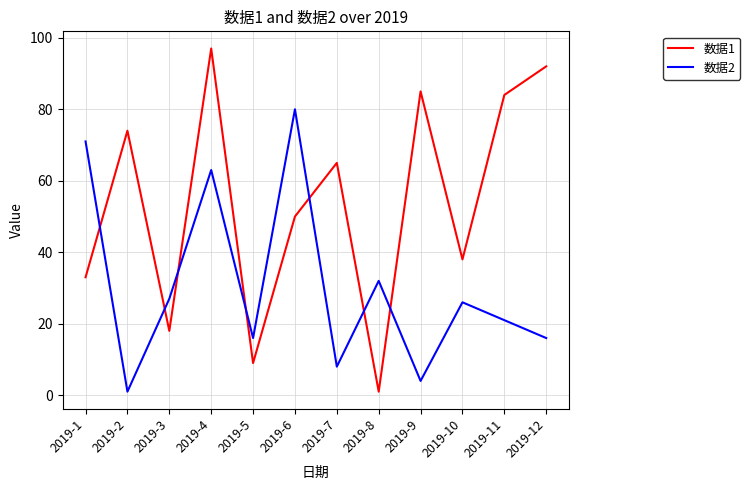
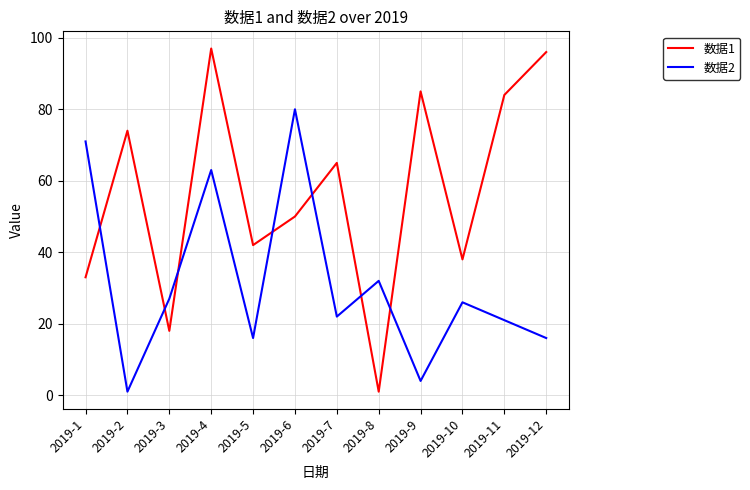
数据1, 2019-5: 9 -> 42
数据2, 2019-7: 8 -> 22
数据1, 2019-12: 92 -> 96
